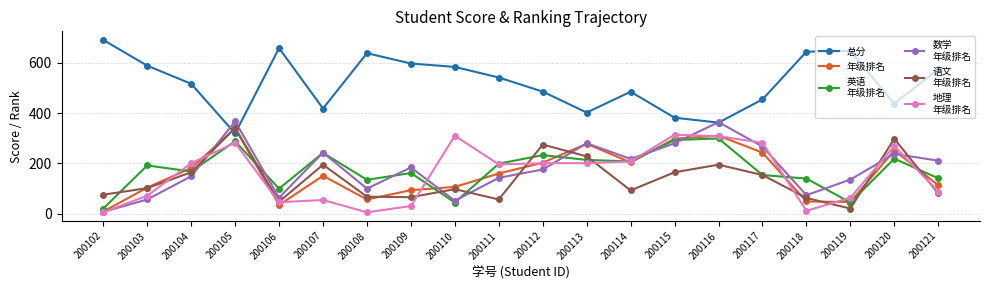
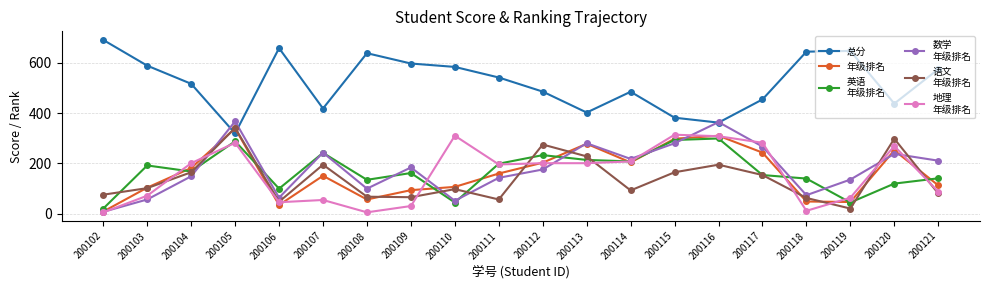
英语 年级排名, 200120: 220 -> 120
